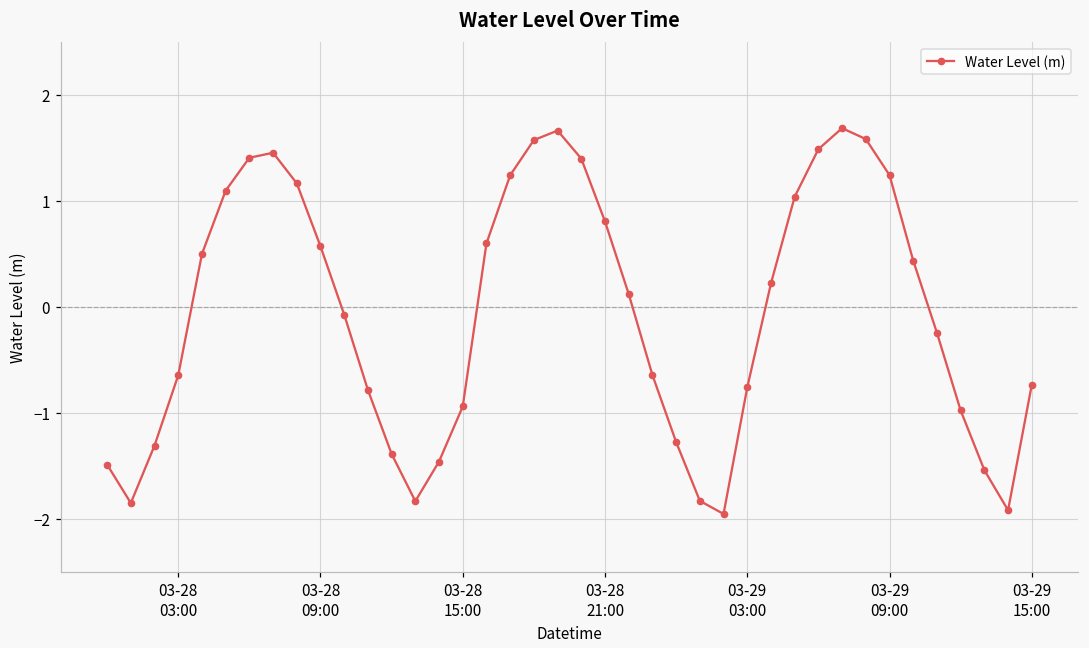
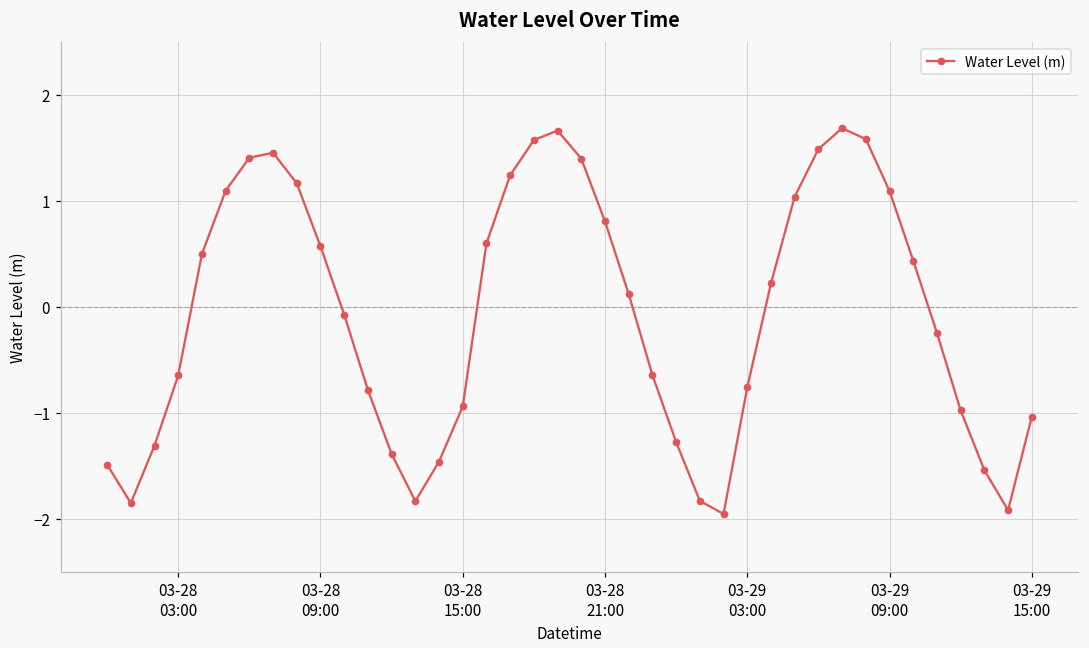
03-29 09:00: 1.2 -> 1.1
03-29 15:00: -0.7 -> -1.0
